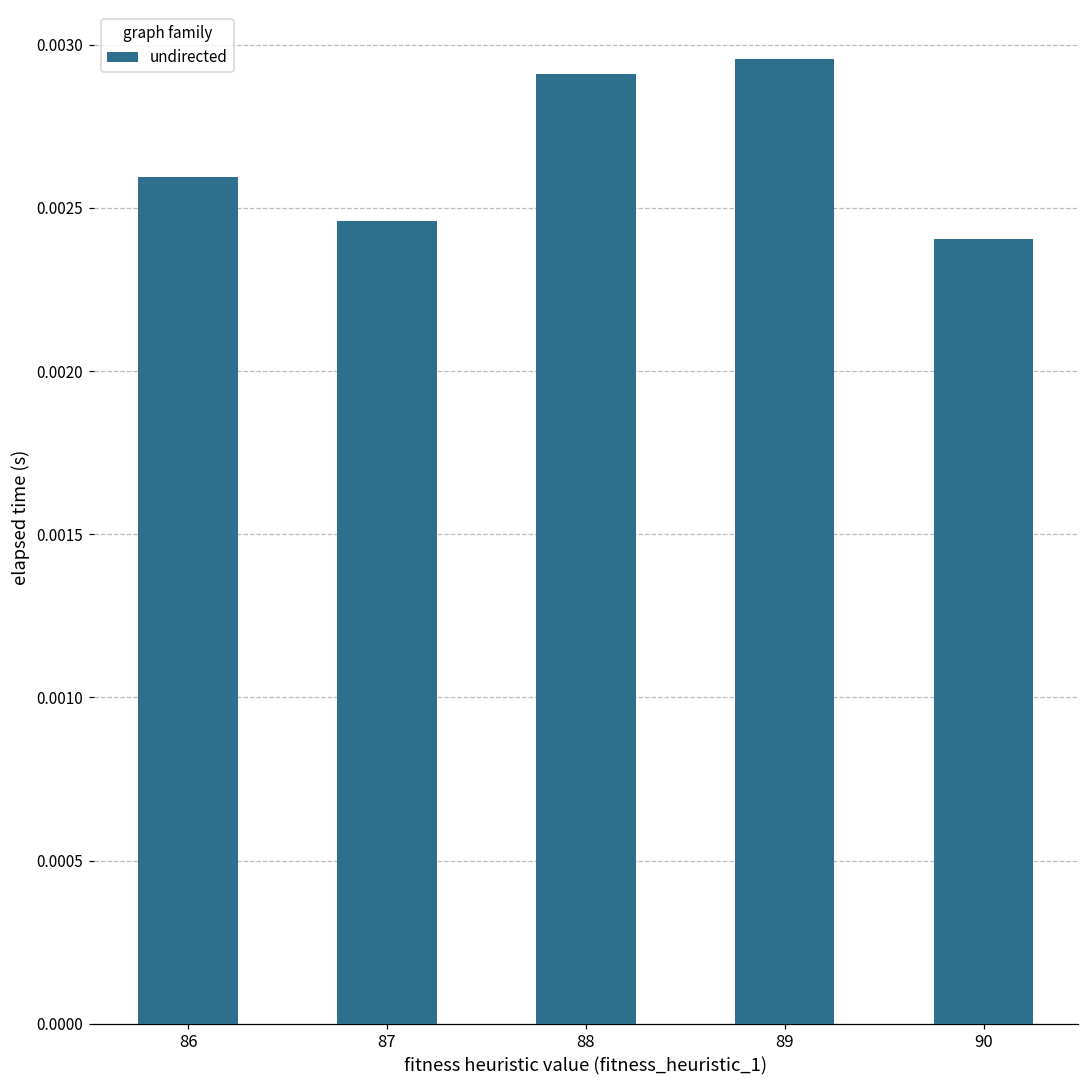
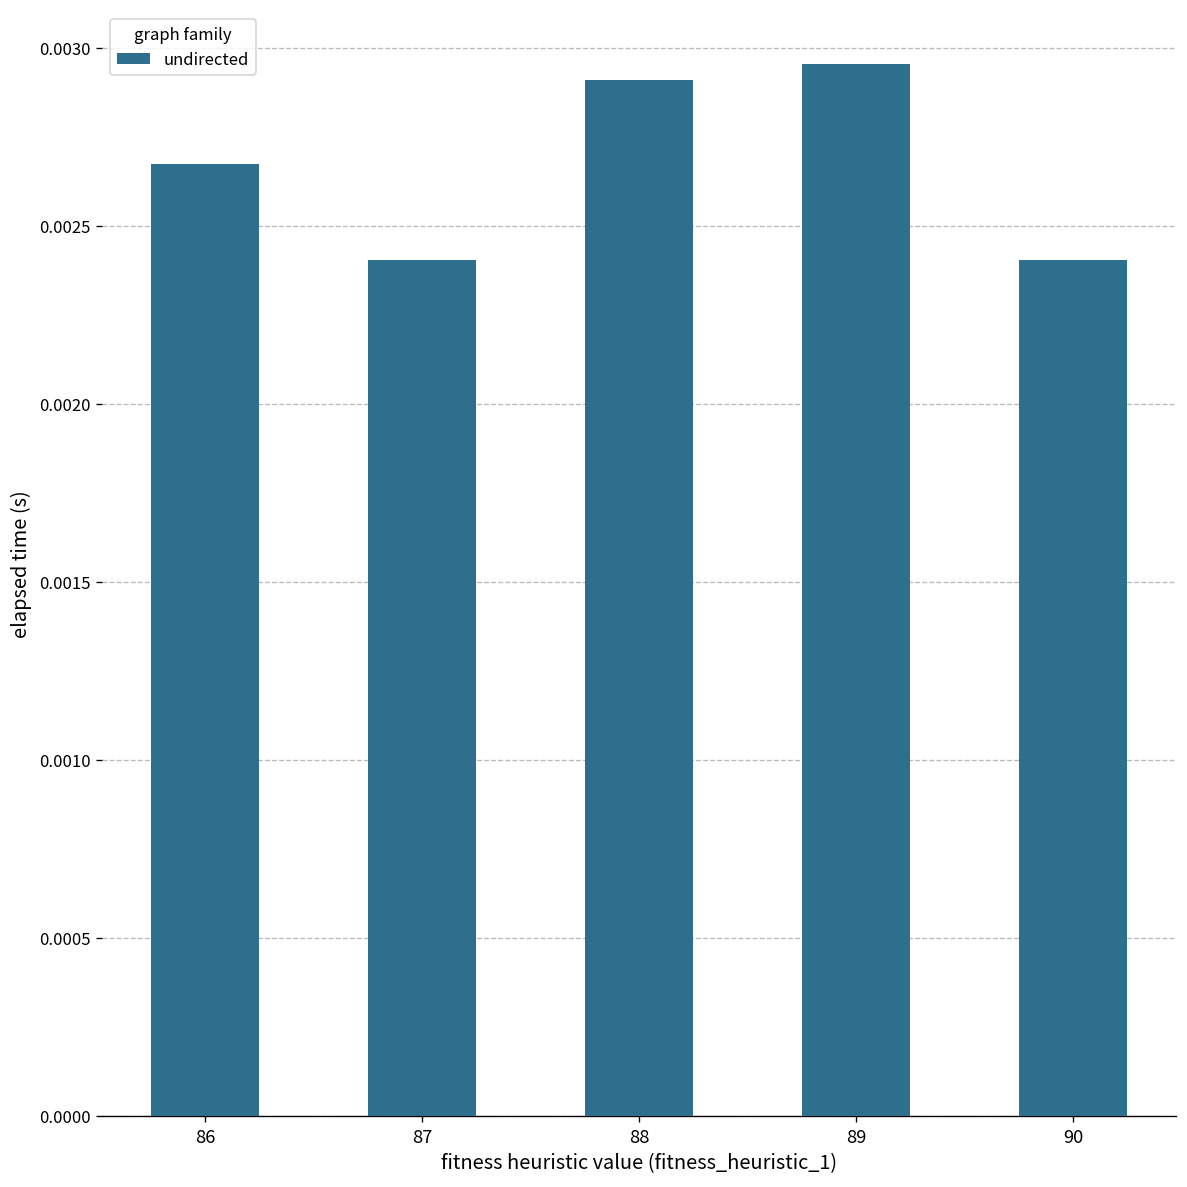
86: 0.00260 -> 0.00267
87: 0.00246 -> 0.00240
